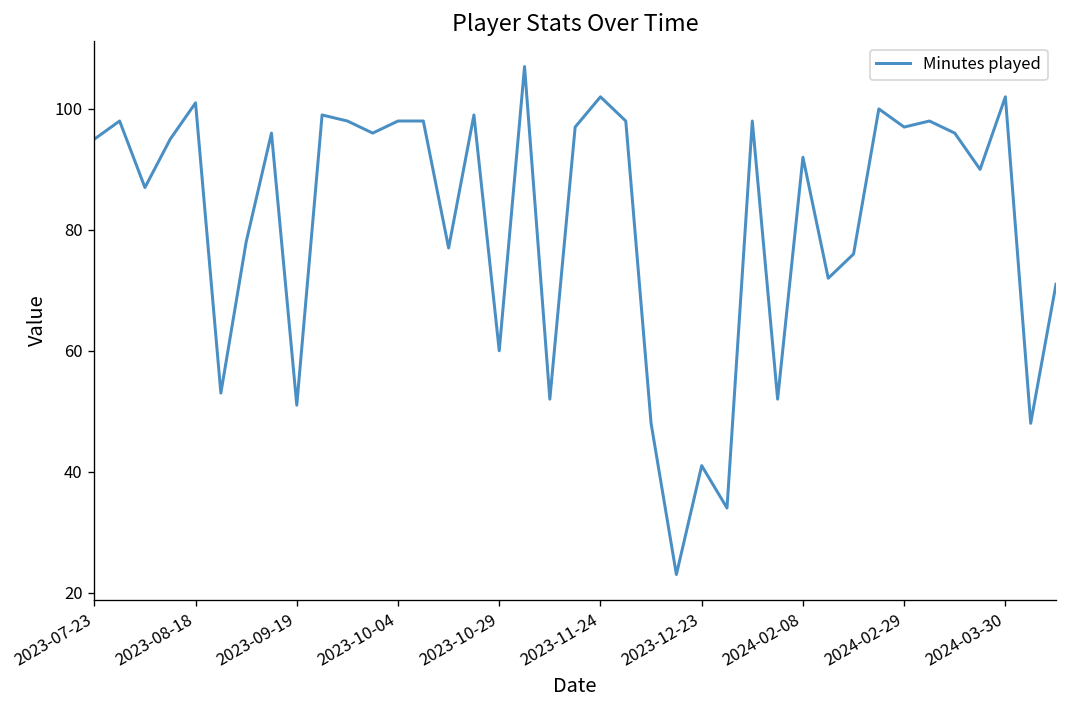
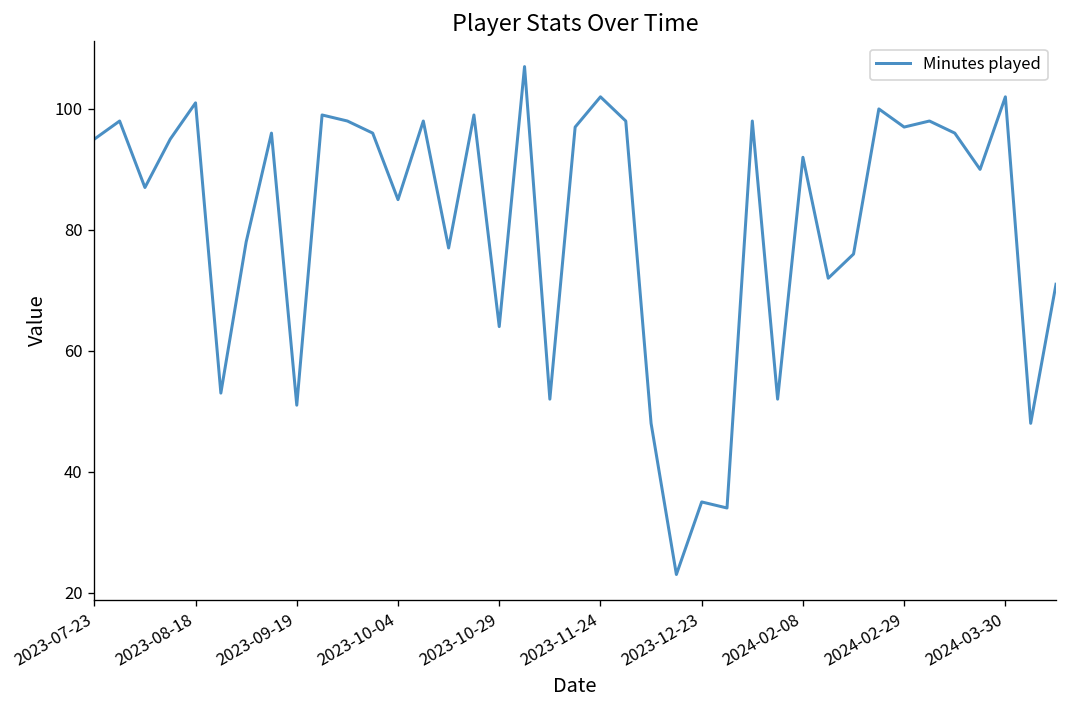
2023-10-04: 98 -> 85
2023-10-29: 60 -> 64
2023-12-23: 41 -> 35
